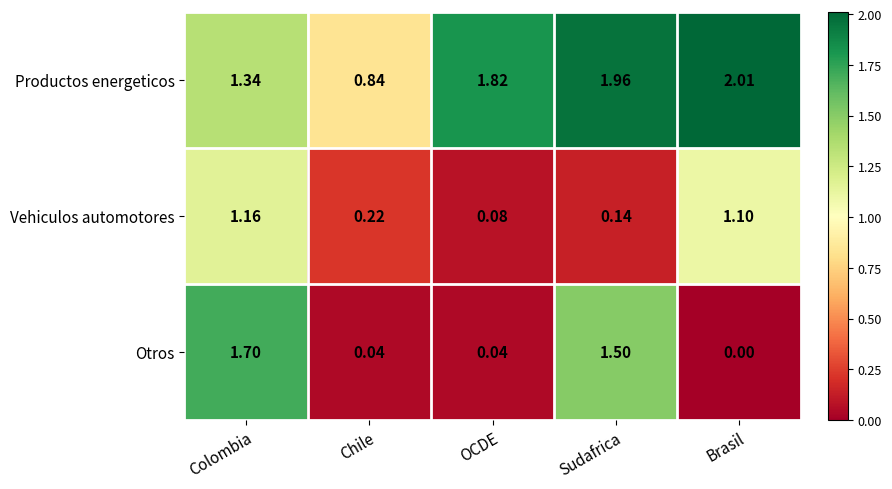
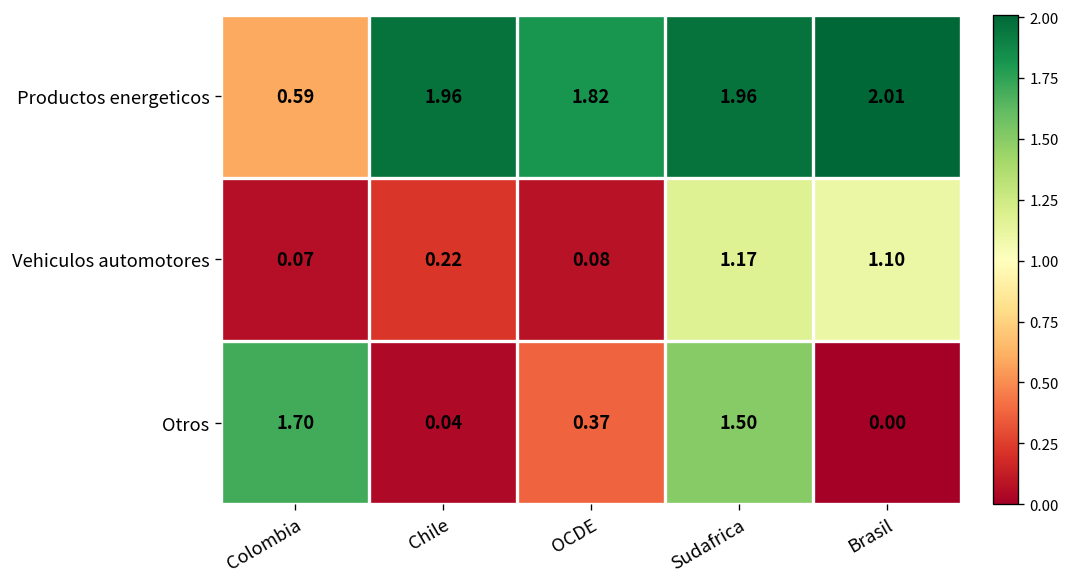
Productos energeticos, Colombia: 1.34 -> 0.59
Productos energeticos, Chile: 0.84 -> 1.96
Vehiculos automotores, Colombia: 1.16 -> 0.07
Vehiculos automotores, Sudafrica: 0.14 -> 1.17
Otros, OCDE: 0.04 -> 0.37
